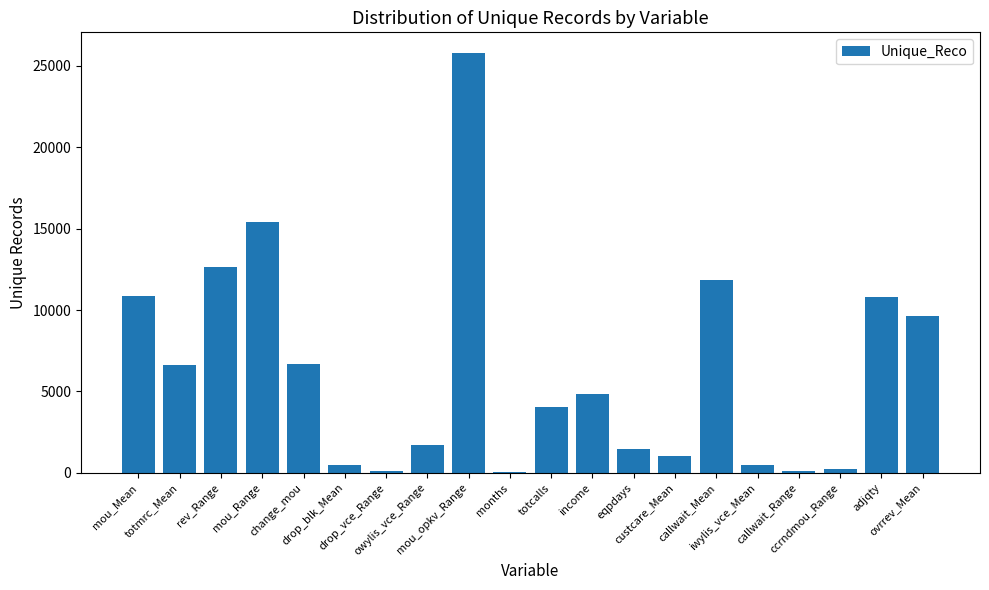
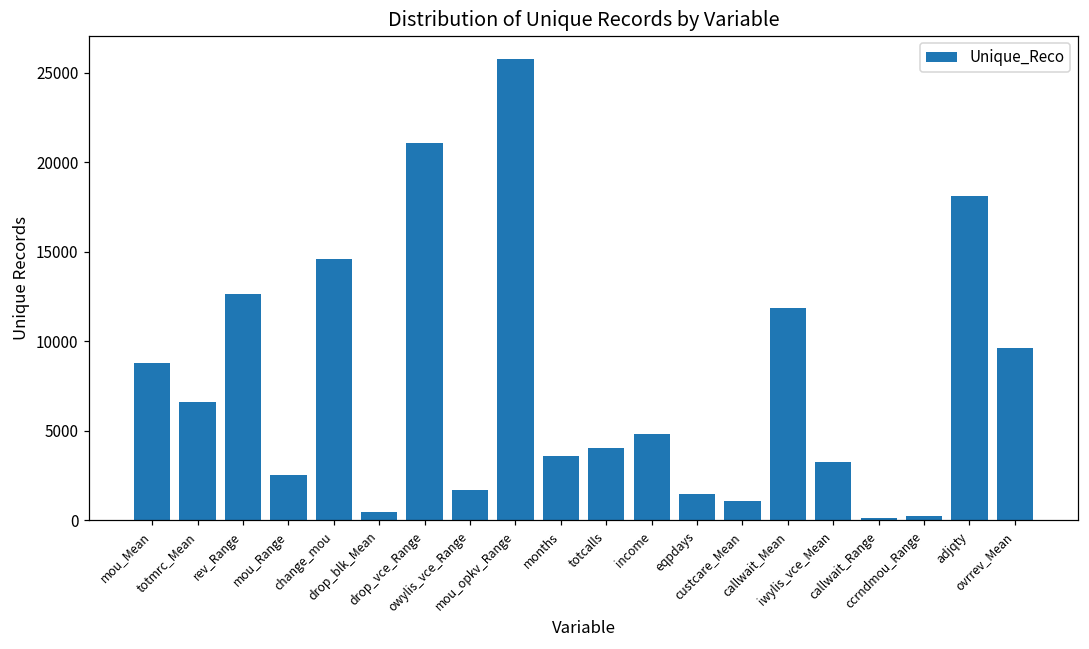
mou_Mean: 10900 -> 8800
mou_Range: 15400 -> 2500
change_mou: 6700 -> 14600
drop_vce_Range: 100 -> 21100
months: 100 -> 3600
iwylis_vce_Mean: 500 -> 3200
adjqty: 10800 -> 18100
